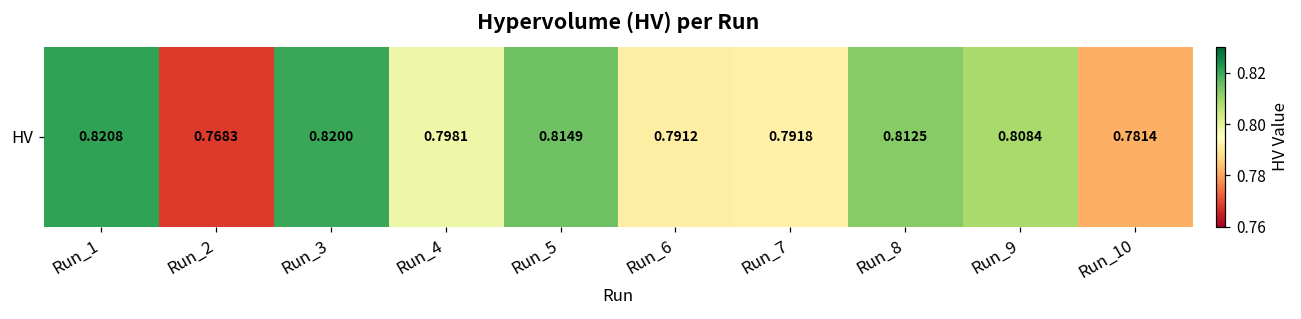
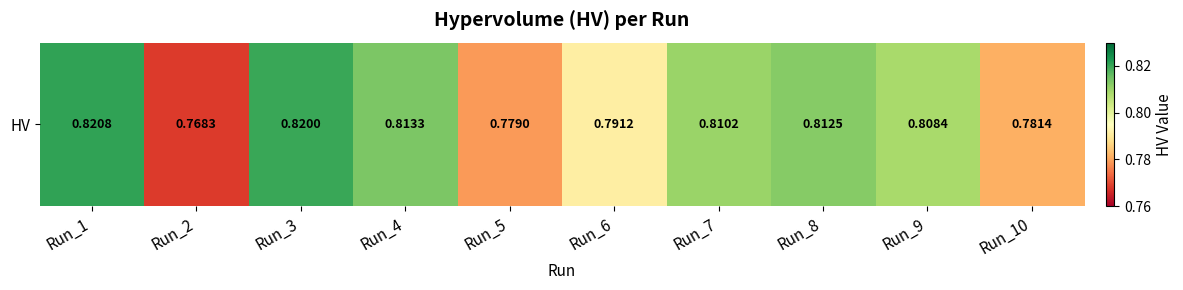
HV, Run_4: 0.7981 -> 0.8133
HV, Run_5: 0.8149 -> 0.7790
HV, Run_7: 0.7918 -> 0.8102
